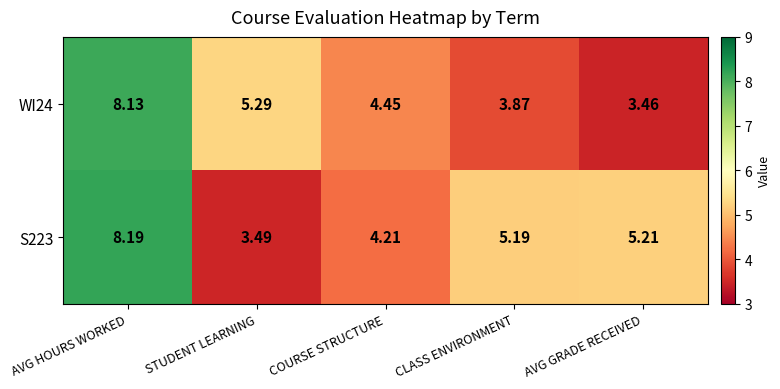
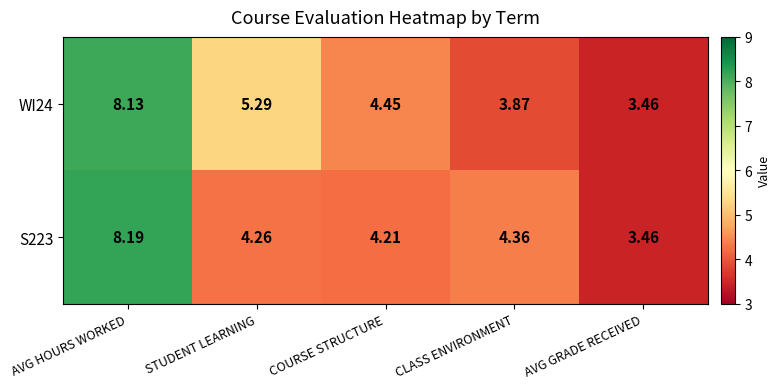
S223, STUDENT LEARNING: 3.49 -> 4.26
S223, CLASS ENVIRONMENT: 5.19 -> 4.36
S223, AVG GRADE RECEIVED: 5.21 -> 3.46
